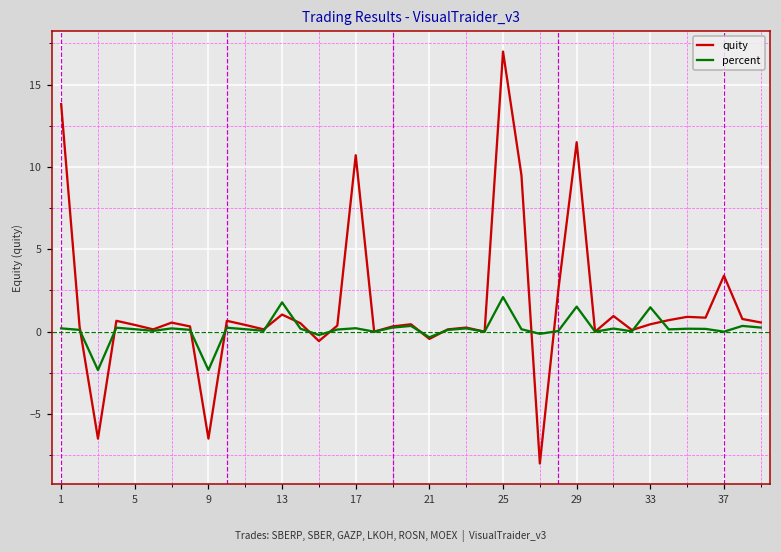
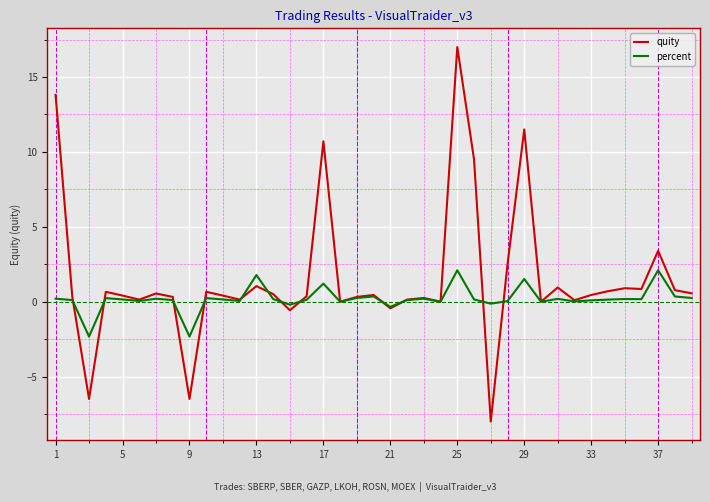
percent, 17: 0.2 -> 1.2
percent, 33: 1.5 -> 0.1
percent, 37: 0.0 -> 2.1
